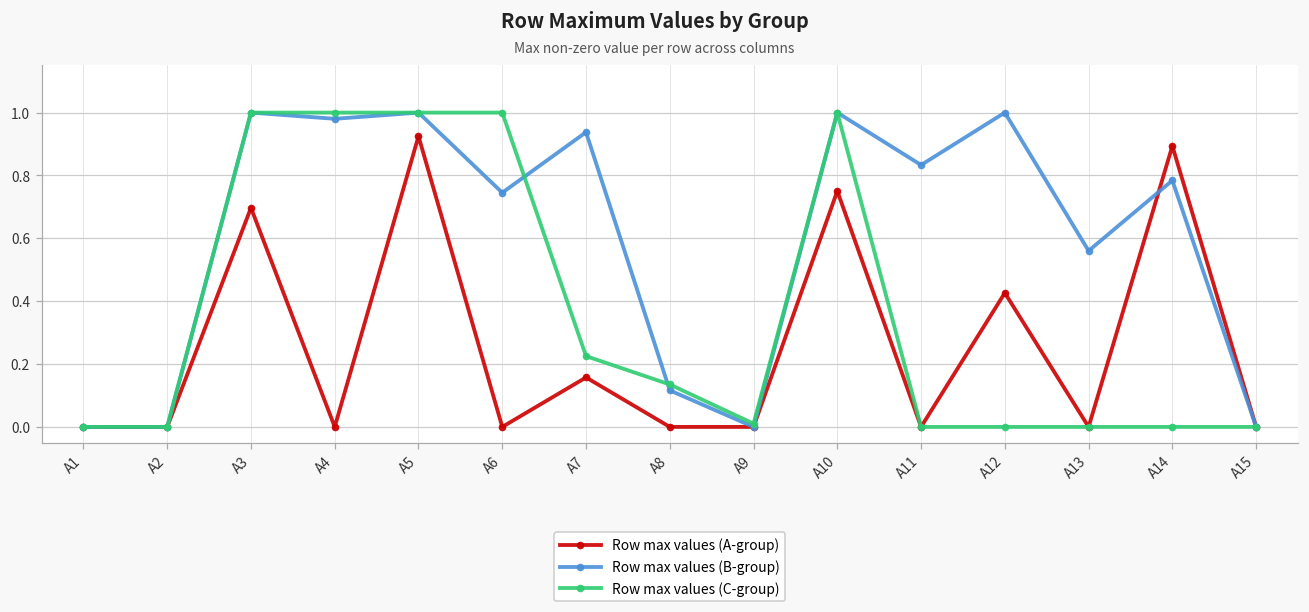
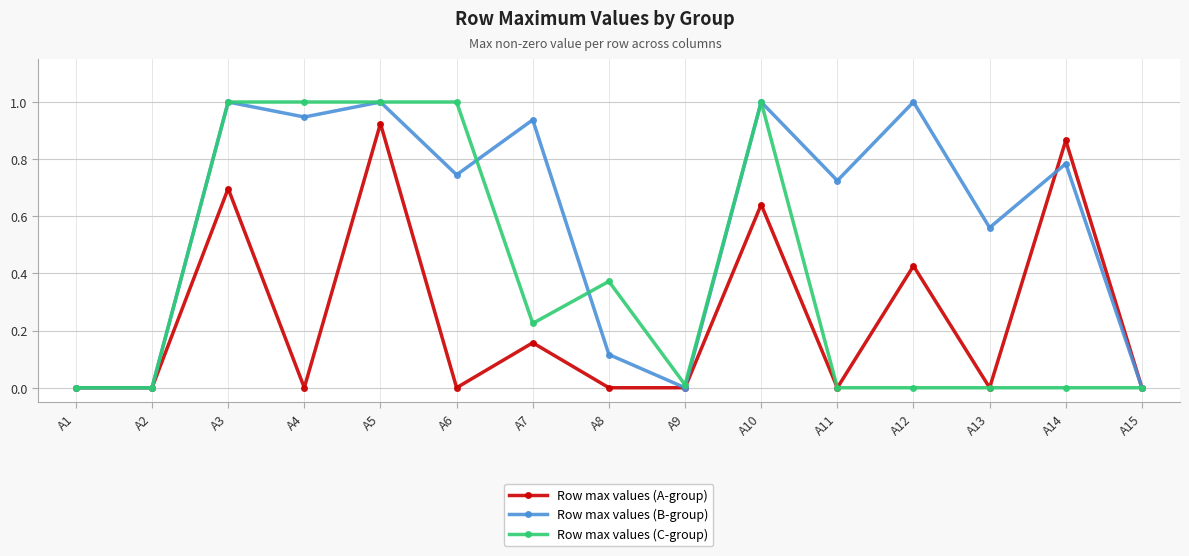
Row max values (B-group), A4: 0.98 -> 0.95
Row max values (C-group), A8: 0.13 -> 0.37
Row max values (A-group), A10: 0.75 -> 0.64
Row max values (B-group), A11: 0.83 -> 0.72
Row max values (A-group), A14: 0.89 -> 0.87
